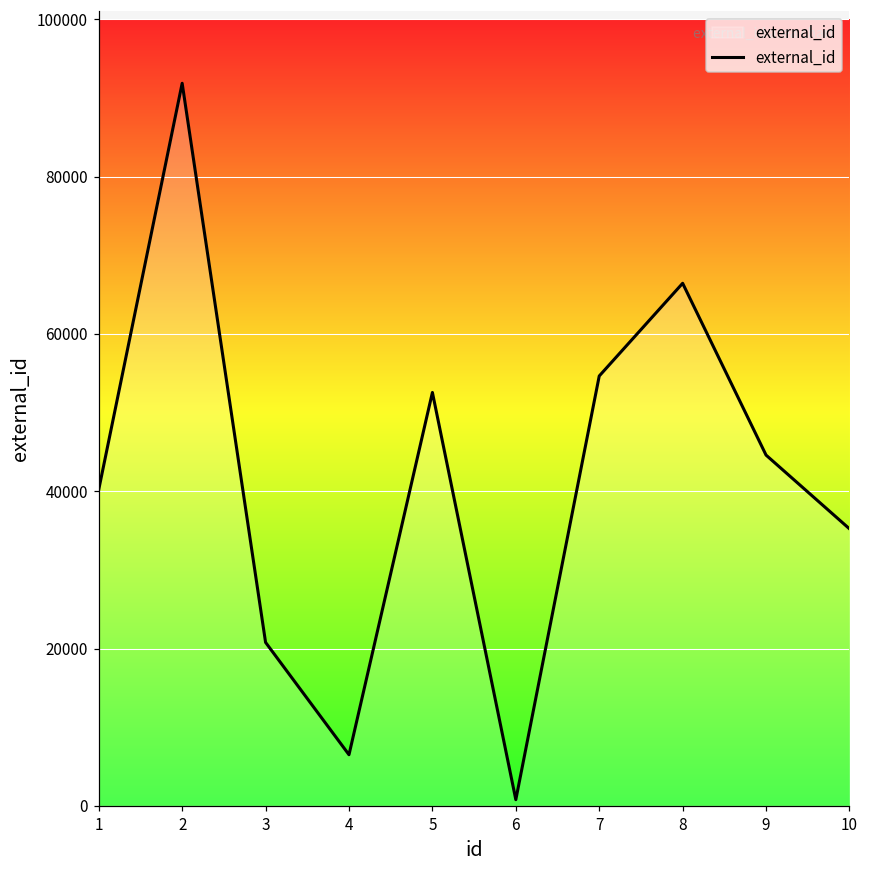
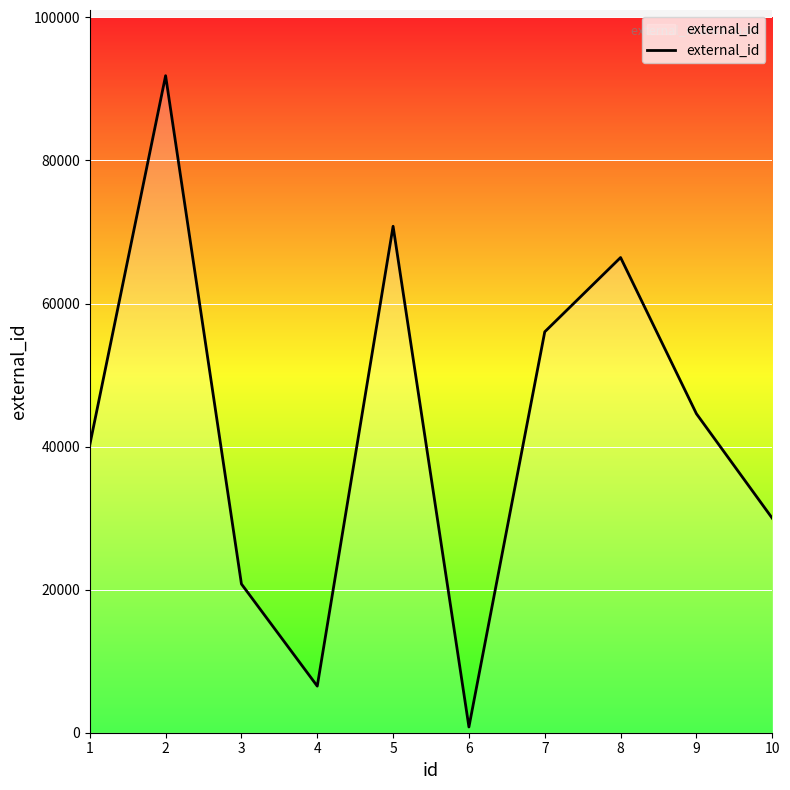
5: 53000 -> 71000
7: 55000 -> 56000
10: 35000 -> 30000
